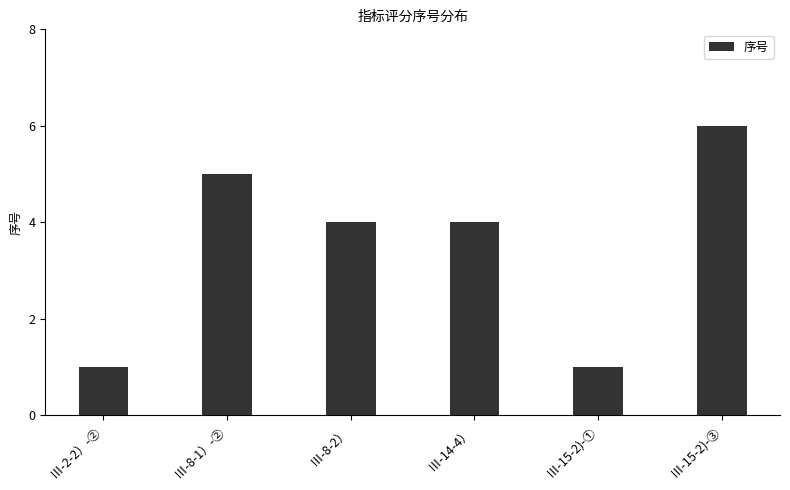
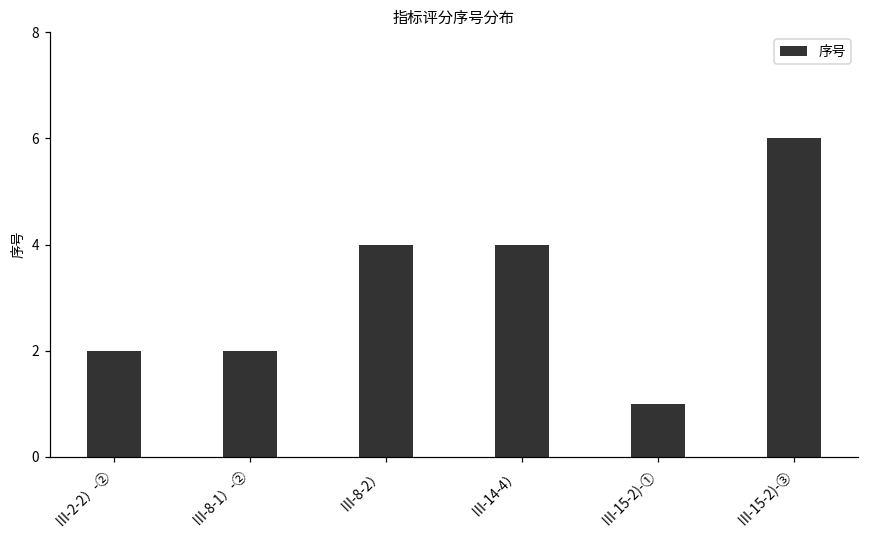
Ⅲ-2-2）-②: 1 -> 2
Ⅲ-8-1）-②: 5 -> 2
